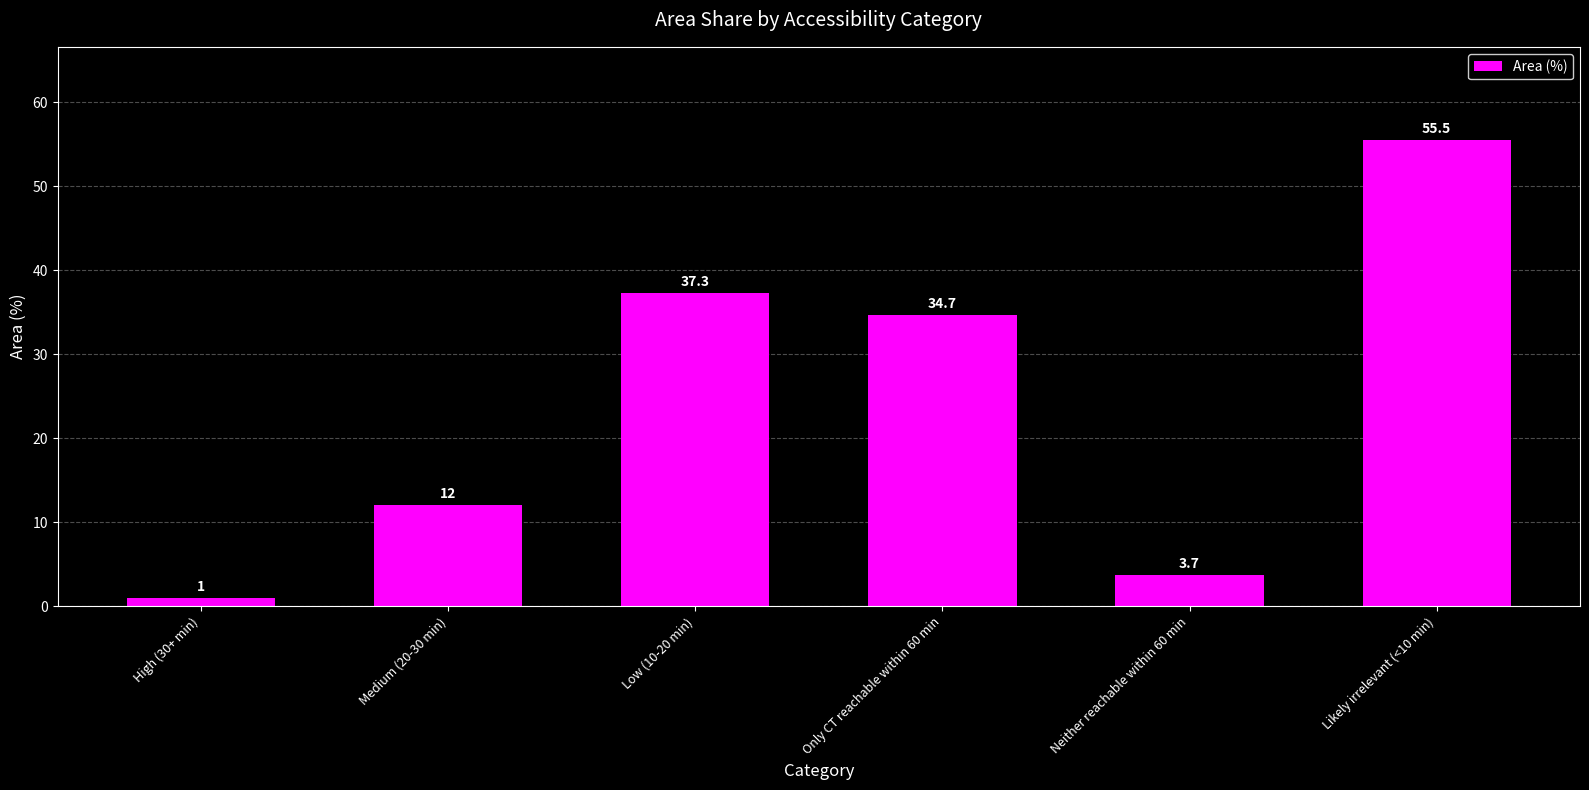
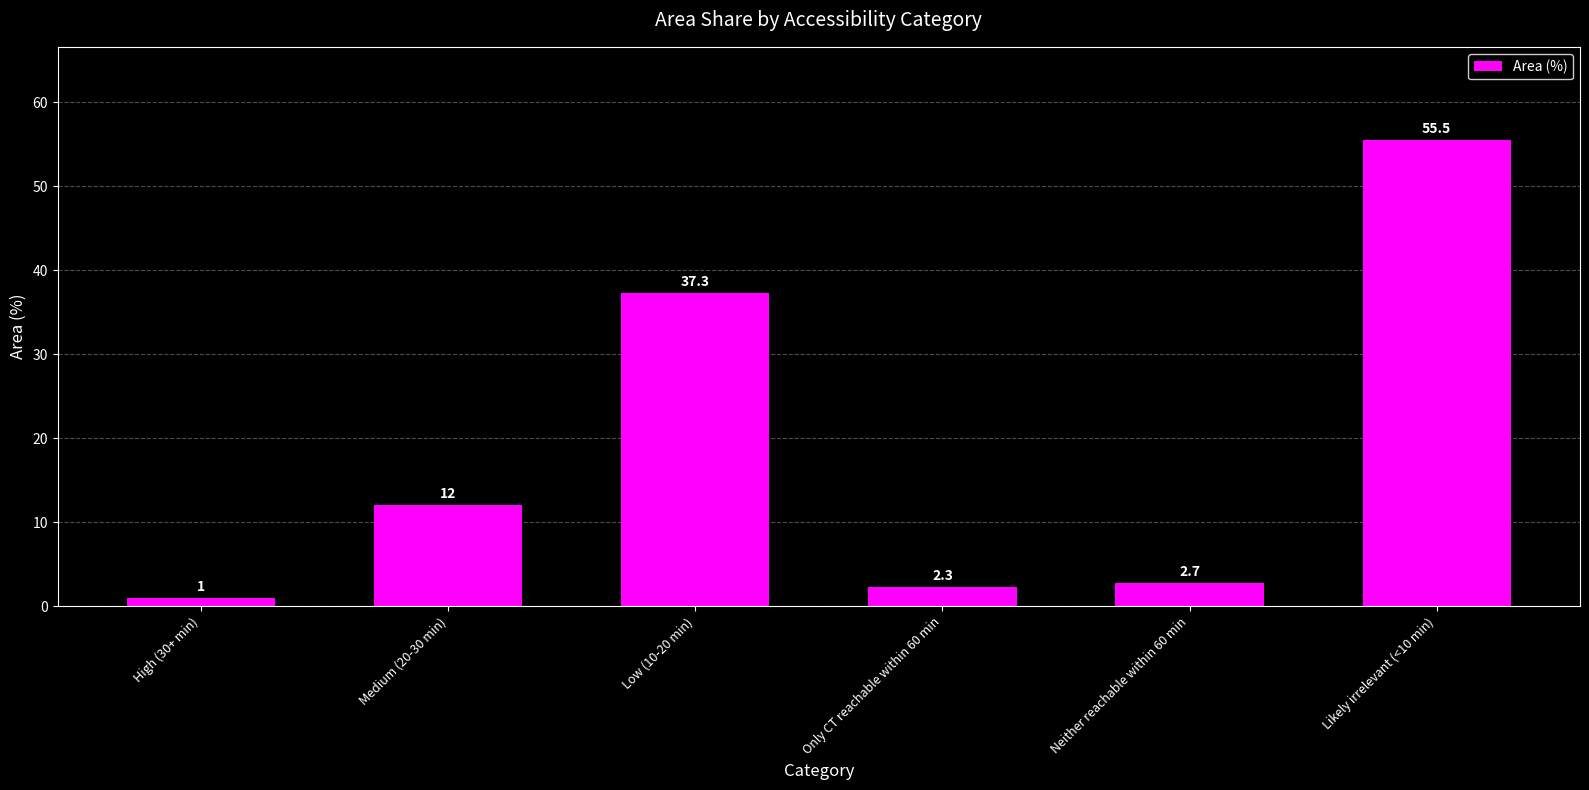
Only CT reachable within 60 min: 34.7 -> 2.3
Neither reachable within 60 min: 3.7 -> 2.7
